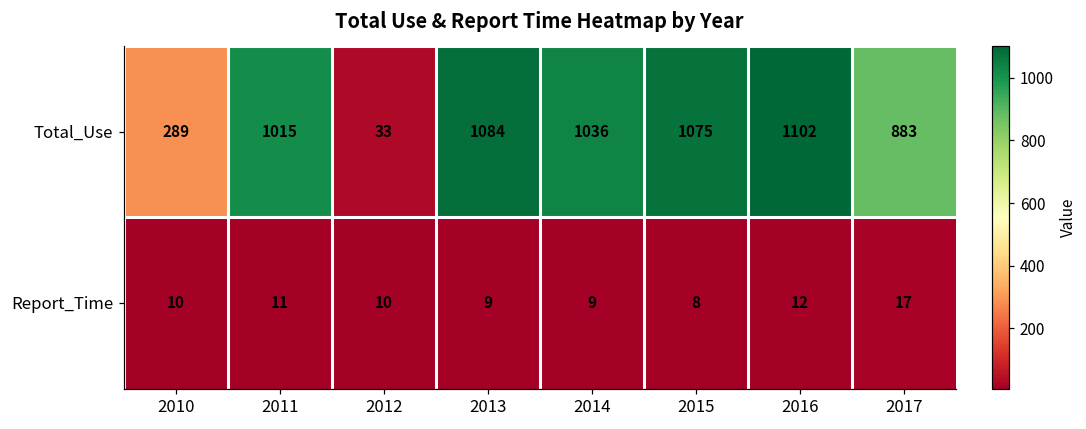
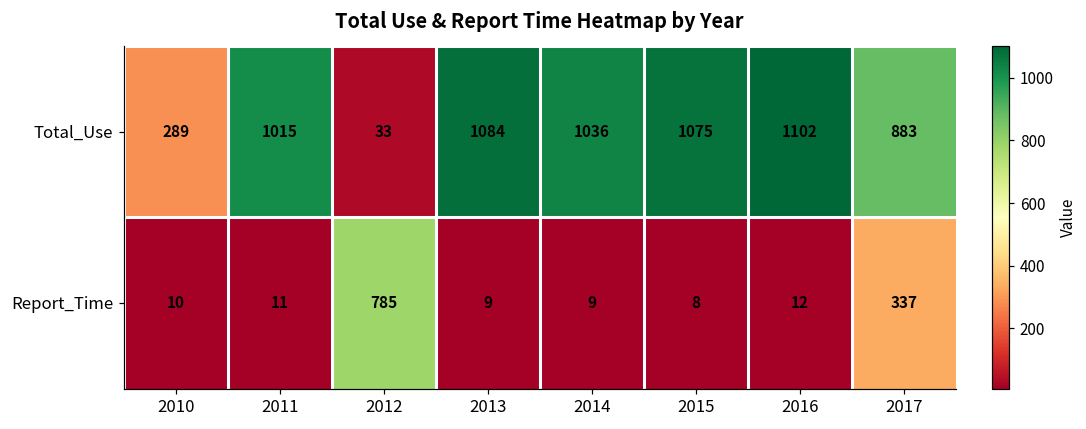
Report_Time, 2012: 10 -> 785
Report_Time, 2017: 17 -> 337
